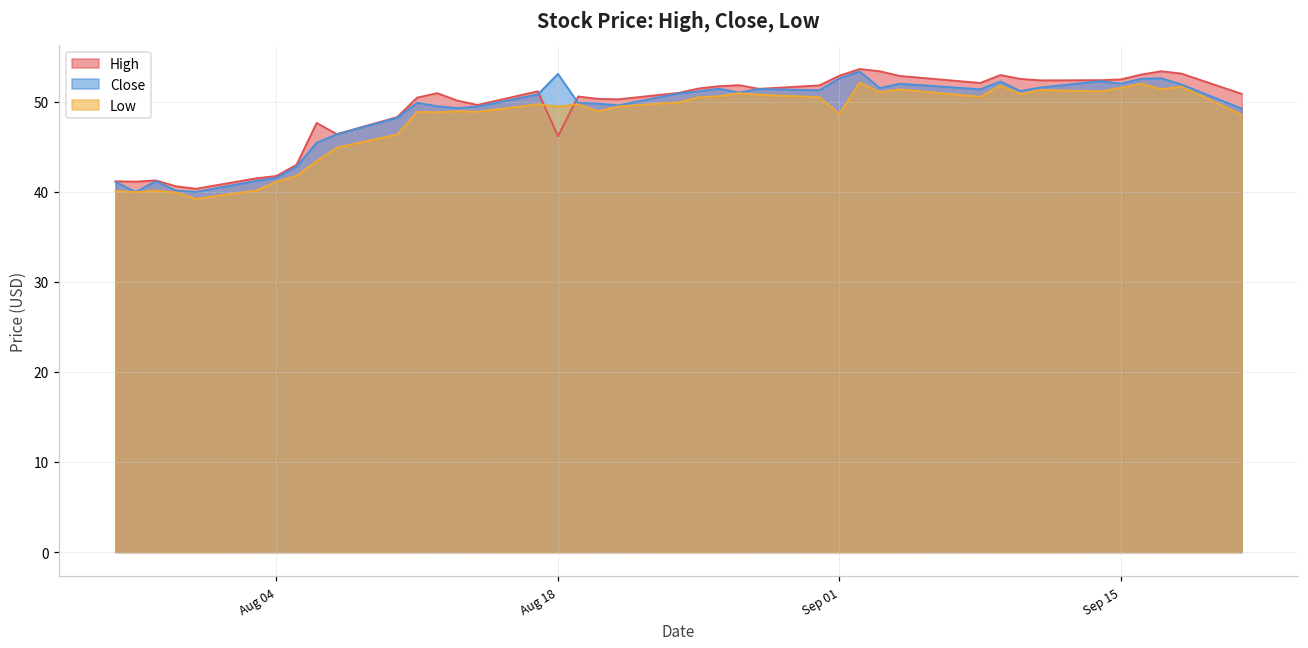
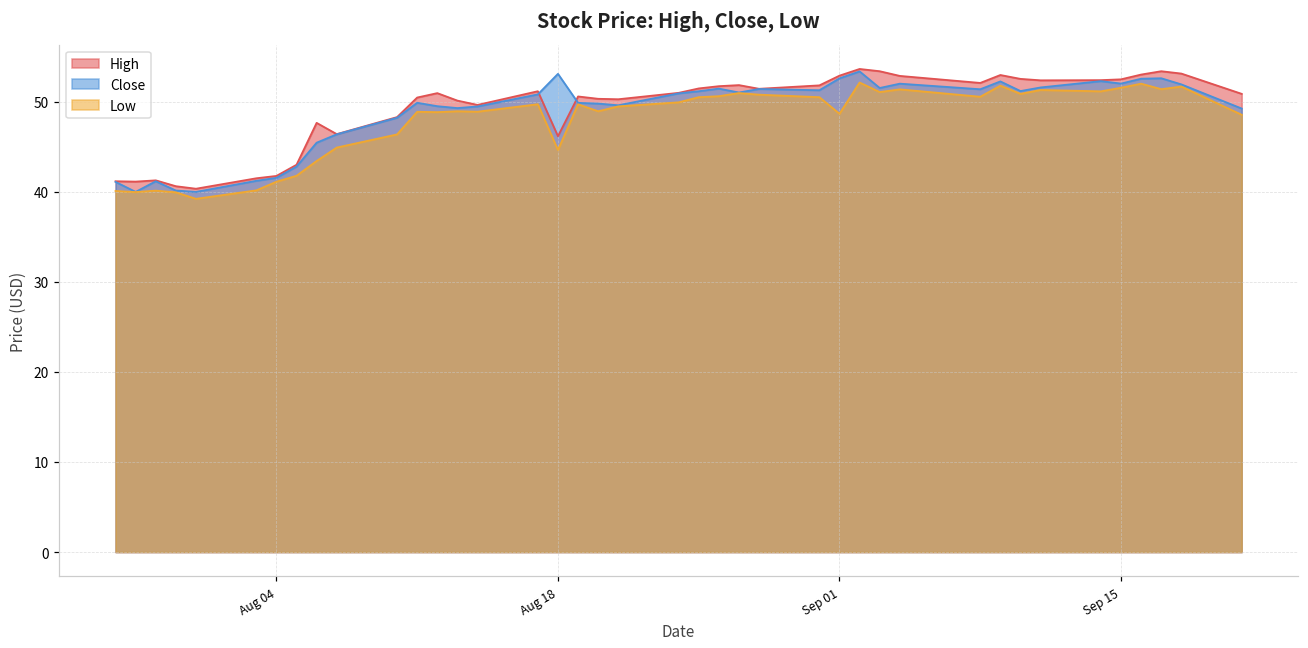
Low, Aug 18: 49 -> 45
